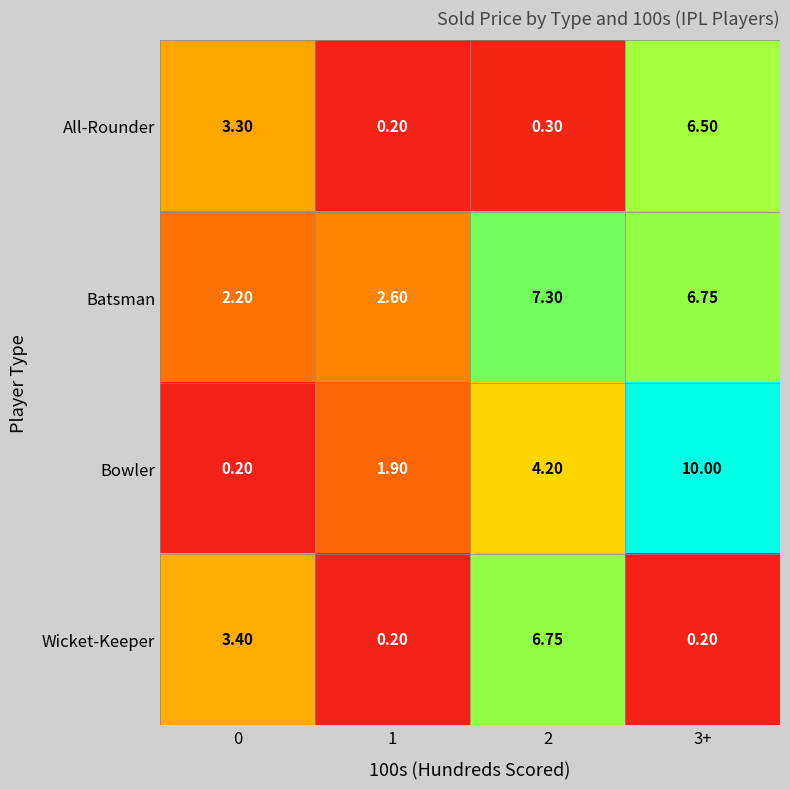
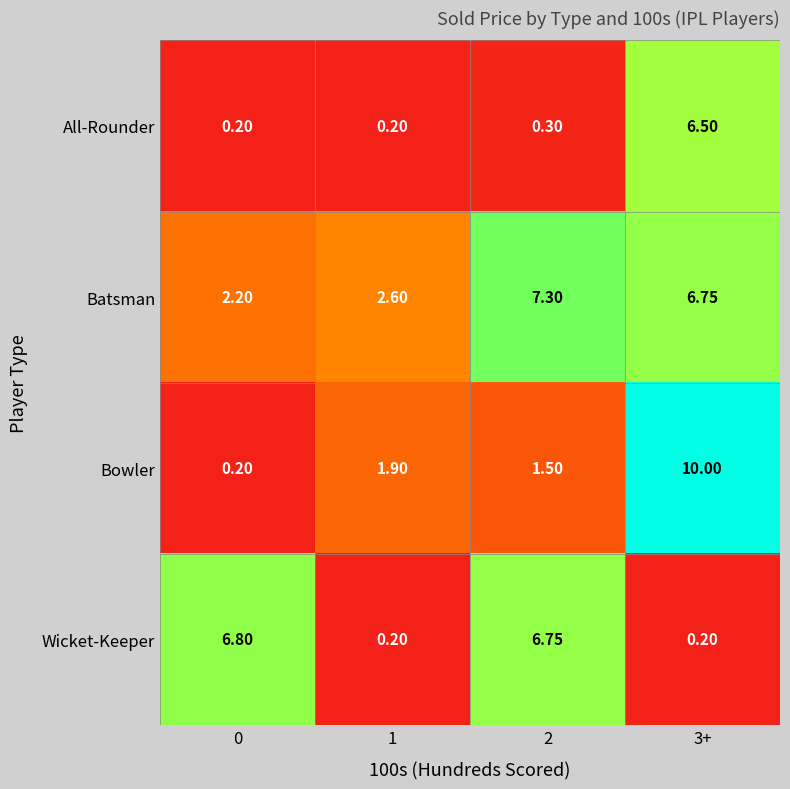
All-Rounder, 0: 3.30 -> 0.20
Bowler, 2: 4.20 -> 1.50
Wicket-Keeper, 0: 3.40 -> 6.80
